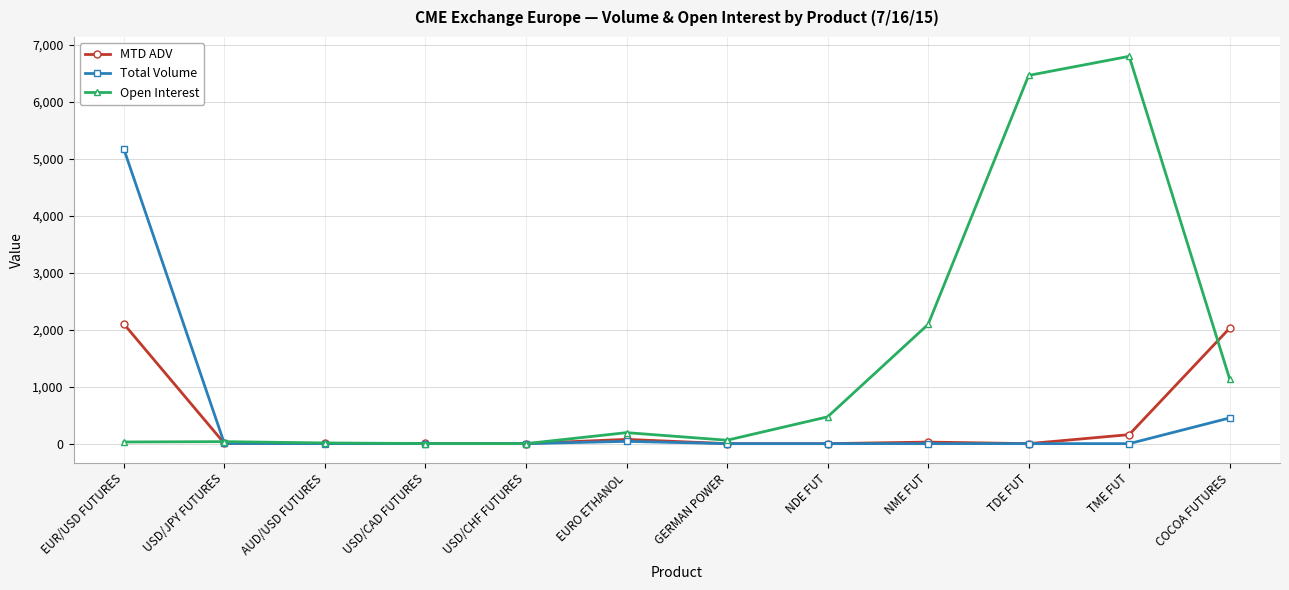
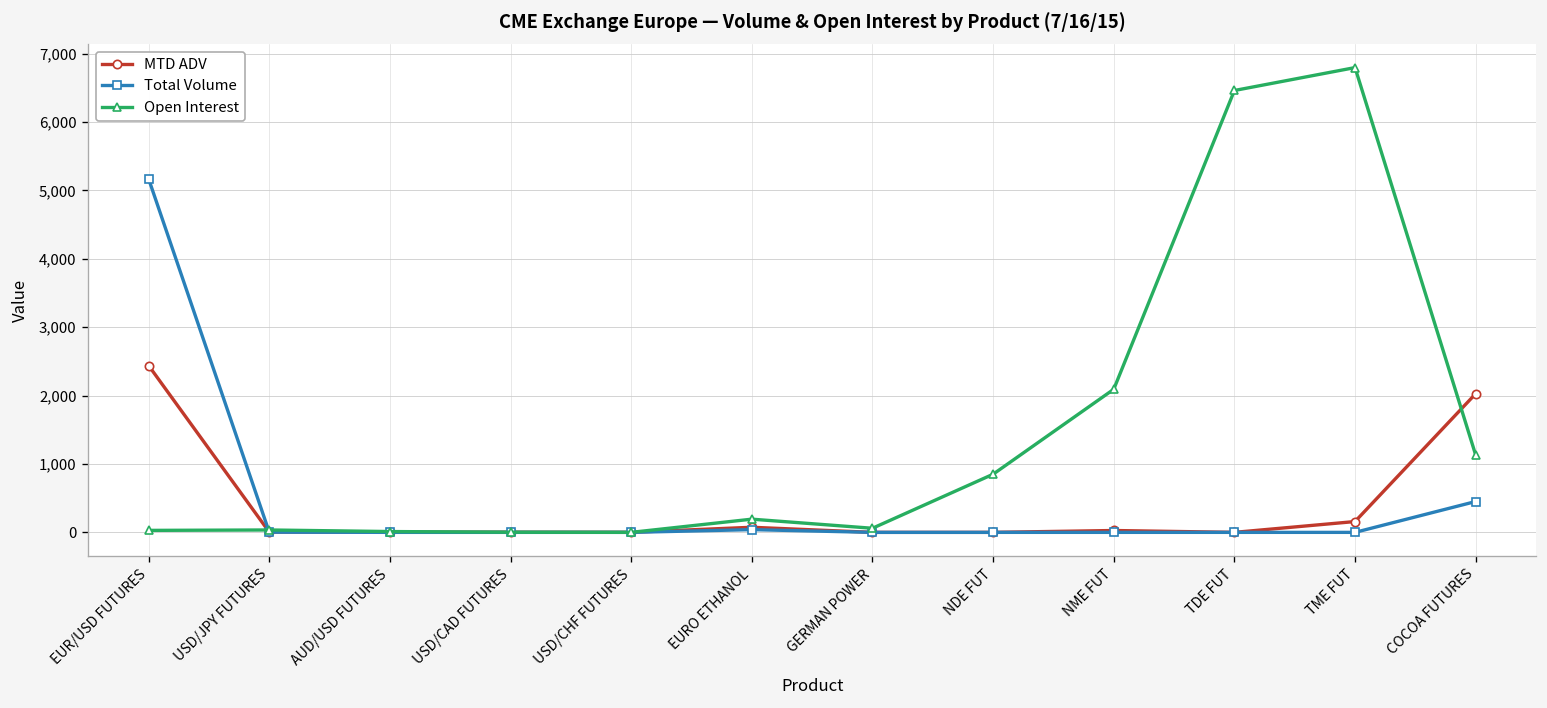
MTD ADV, EUR/USD FUTURES: 2,100 -> 2,400
Open Interest, NDE FUT: 500 -> 900
